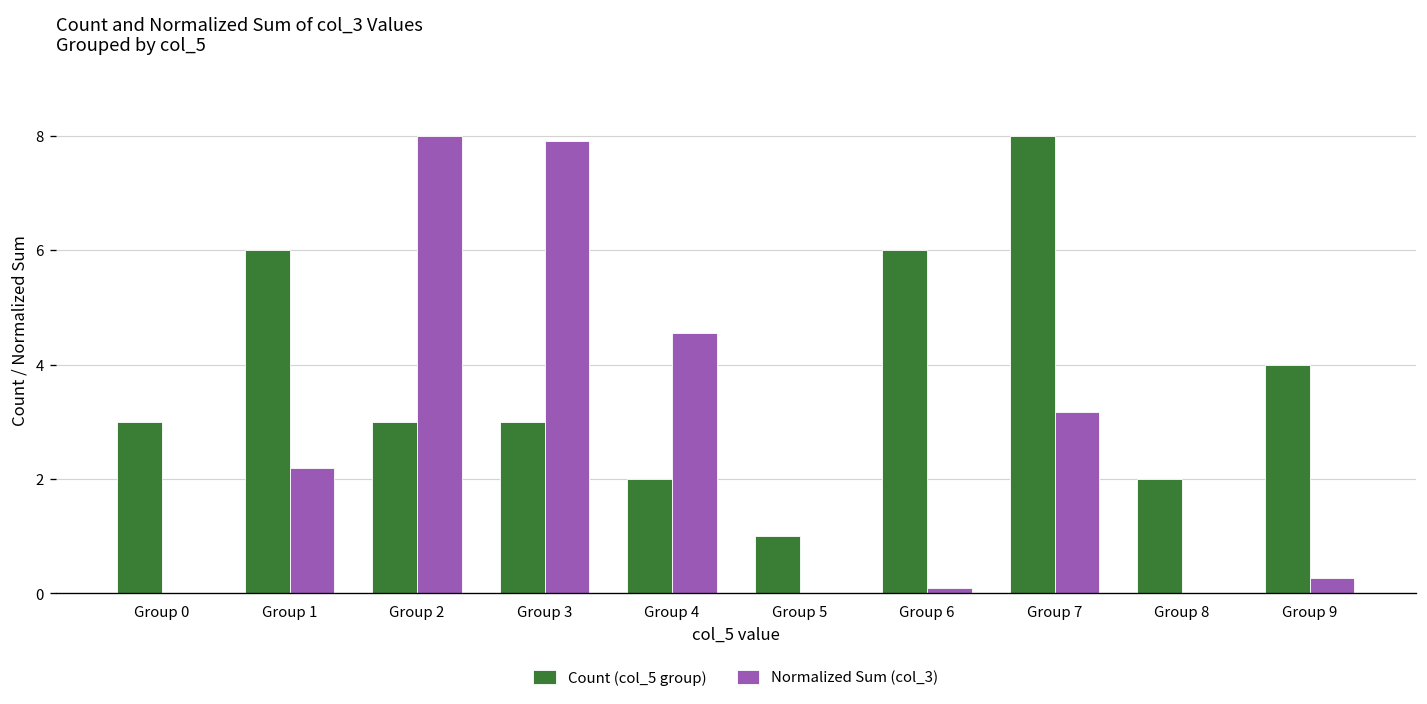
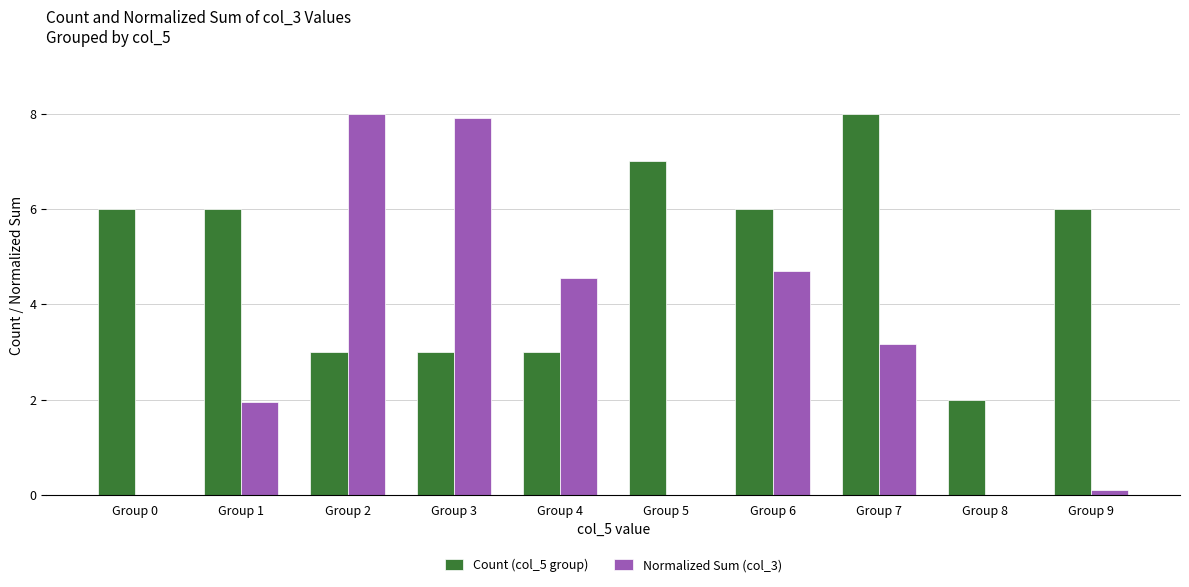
Count (col_5 group), Group 0: 3 -> 6
Normalized Sum (col_3), Group 1: 2.2 -> 2.0
Count (col_5 group), Group 4: 2 -> 3
Count (col_5 group), Group 5: 1 -> 7
Normalized Sum (col_3), Group 6: 0.1 -> 4.7
Count (col_5 group), Group 9: 4 -> 6
Normalized Sum (col_3), Group 9: 0.3 -> 0.1
